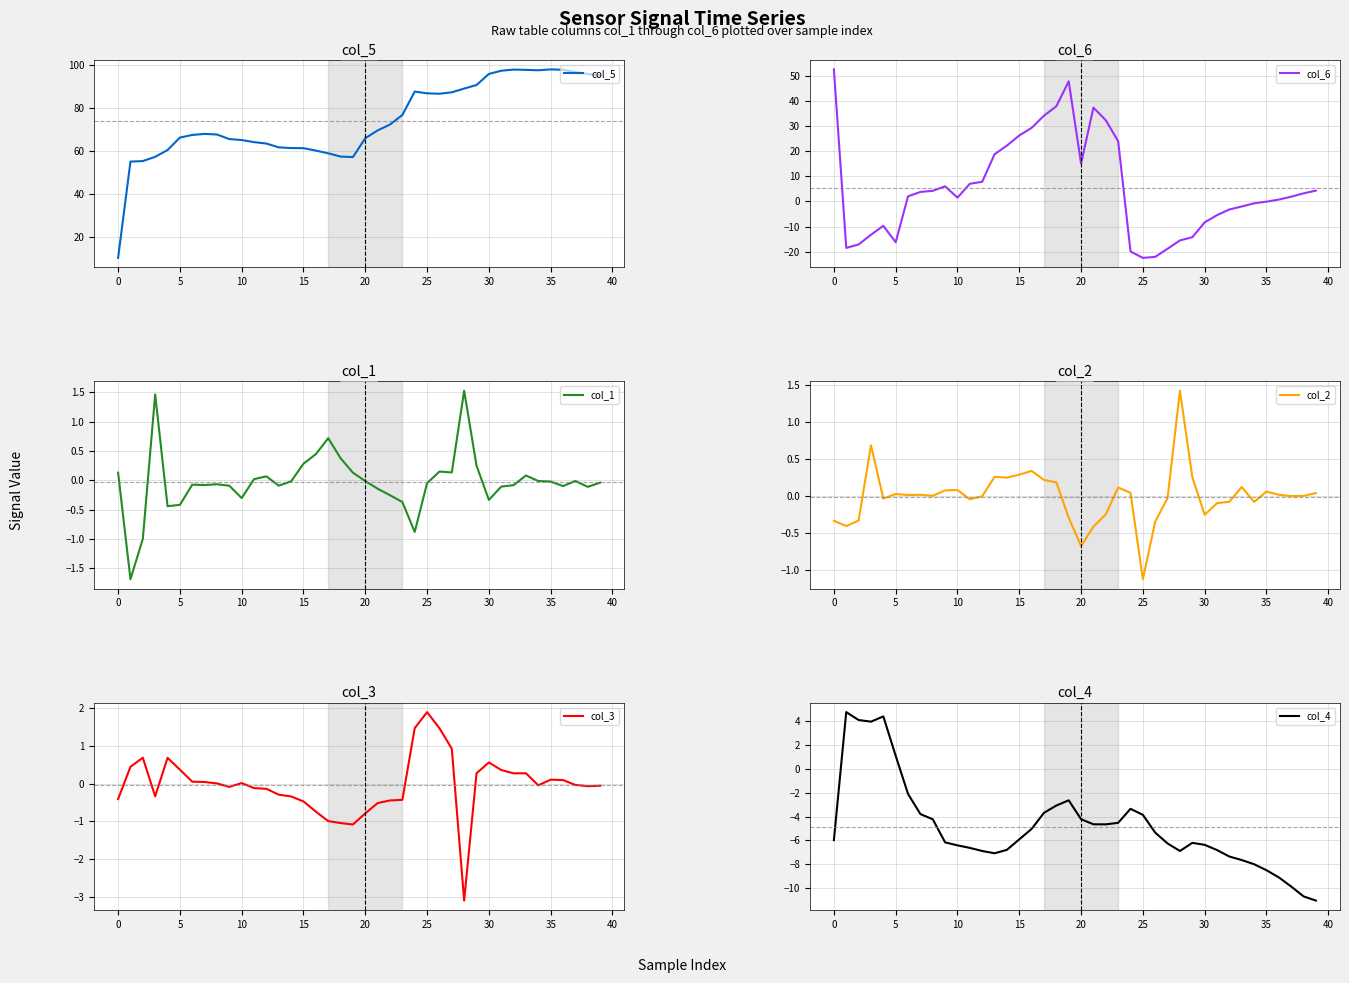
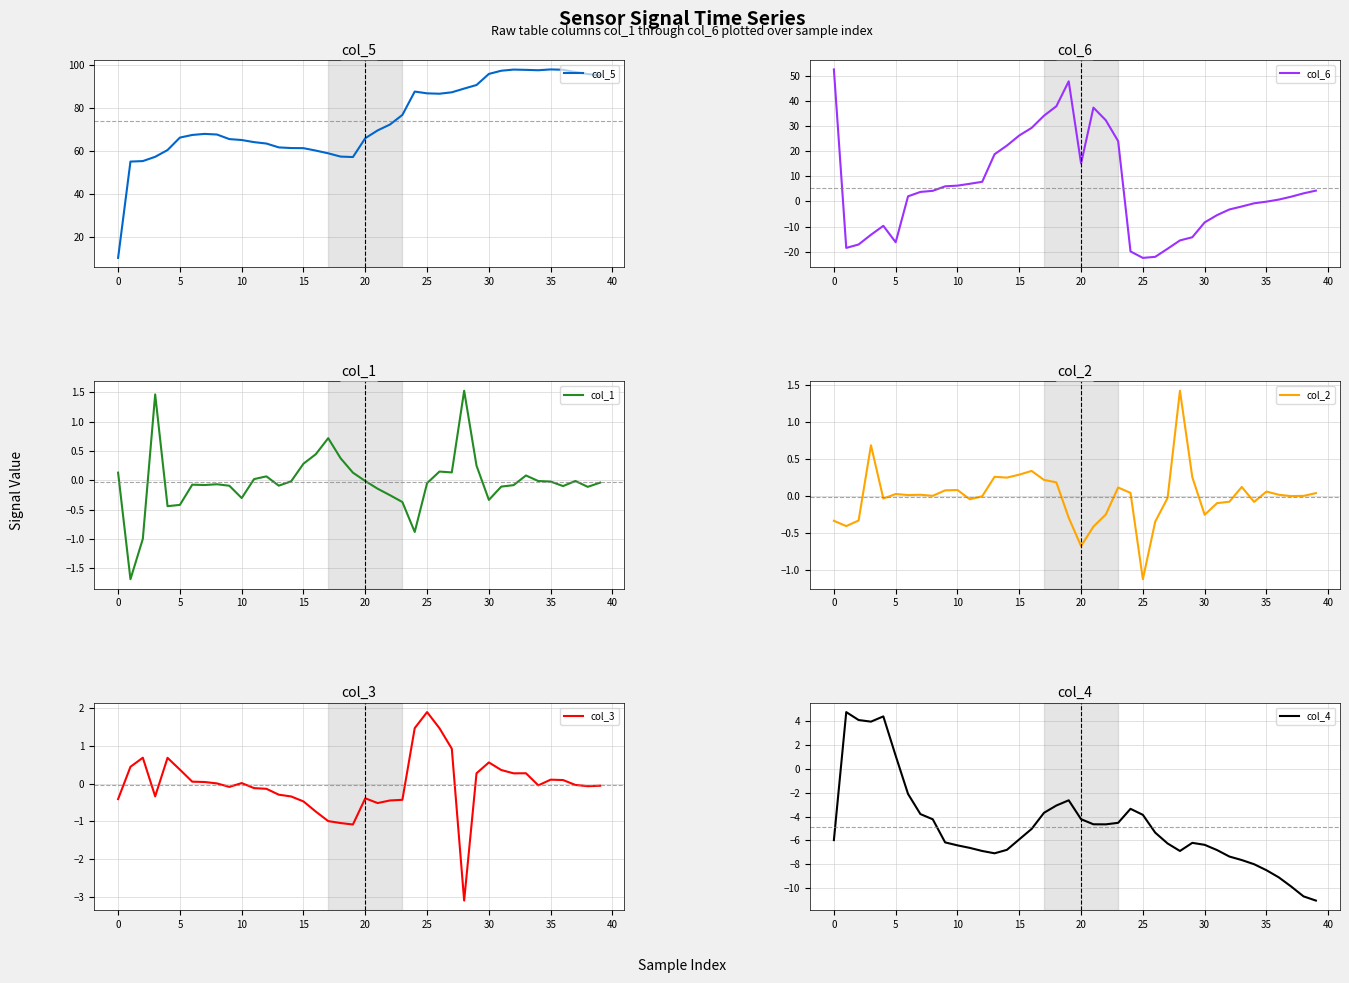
col_6, 10: 2 -> 6
col_3, 20: -0.8 -> -0.4
